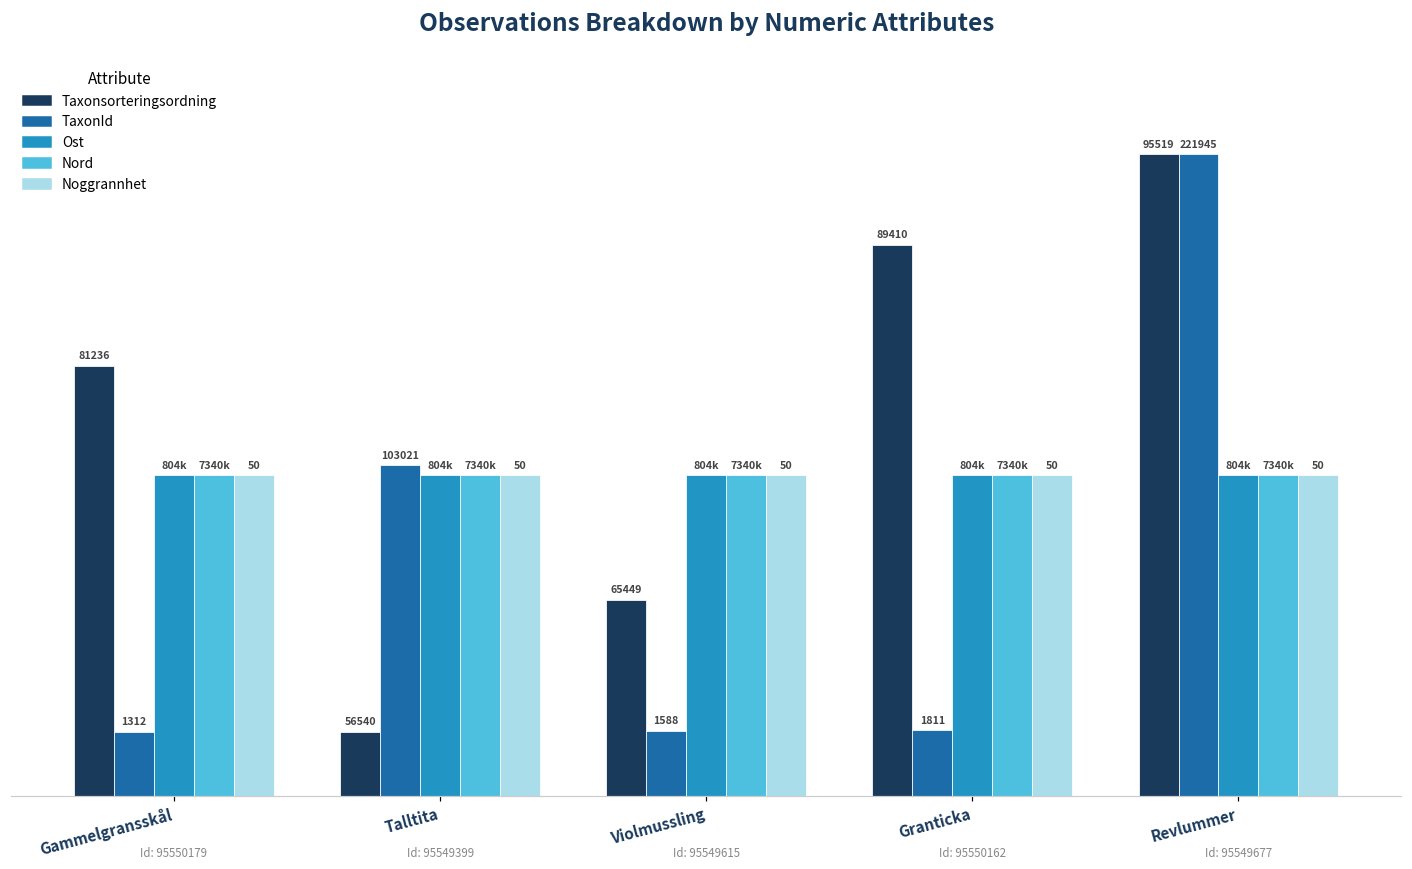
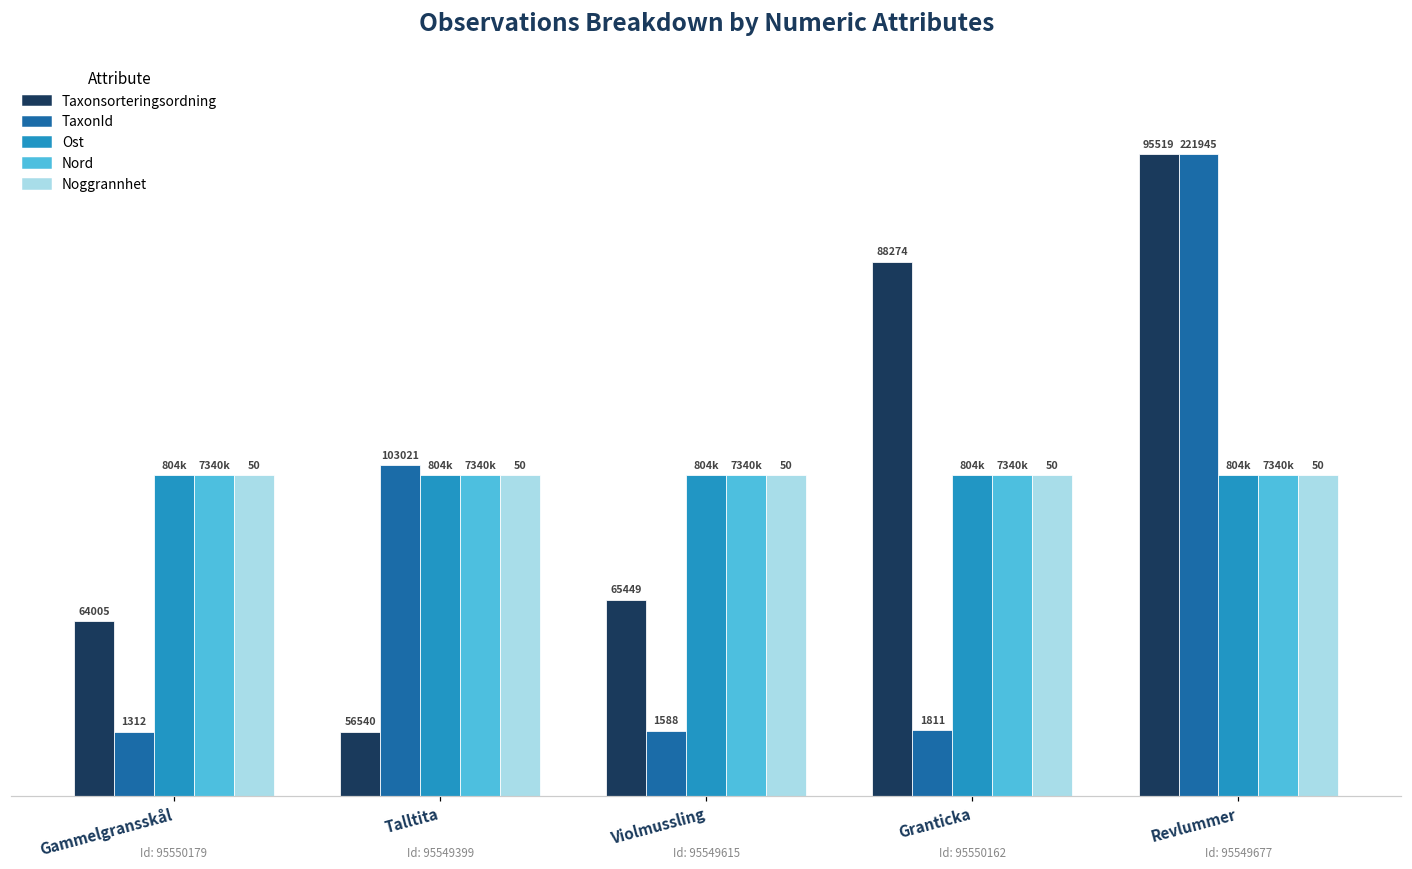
Taxonsorteringsordning, Gammelgransskål: 81236 -> 64005
Taxonsorteringsordning, Granticka: 89410 -> 88274
